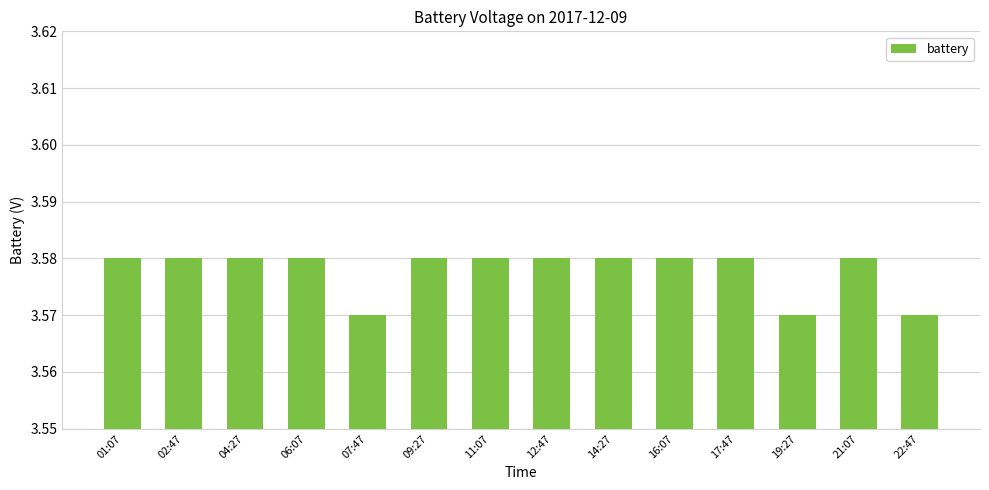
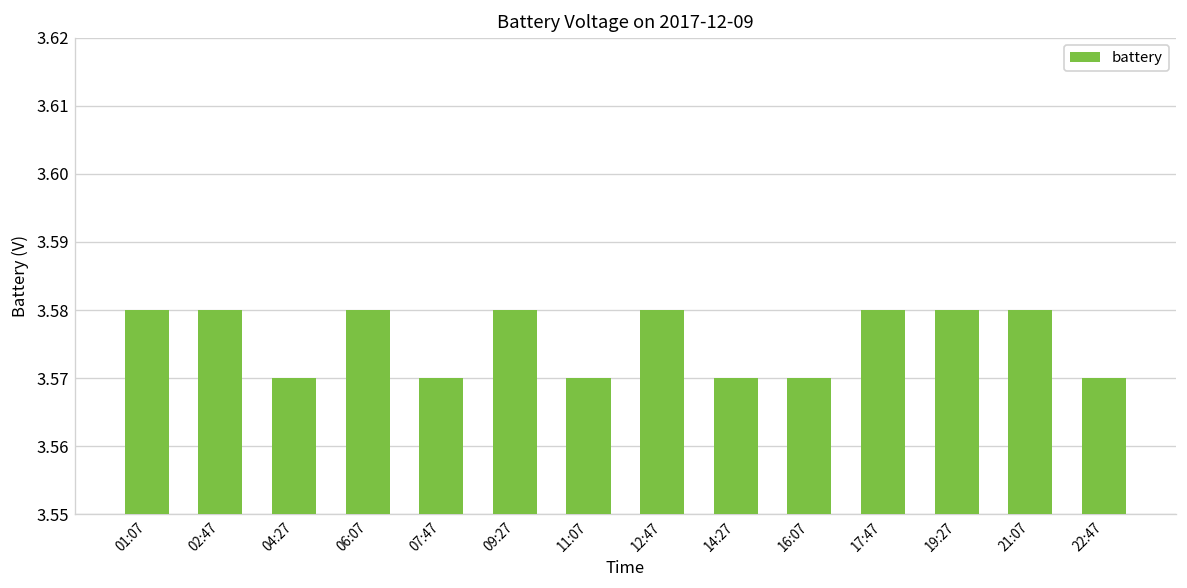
04:27: 3.58 -> 3.57
11:07: 3.58 -> 3.57
14:27: 3.58 -> 3.57
16:07: 3.58 -> 3.57
19:27: 3.57 -> 3.58
